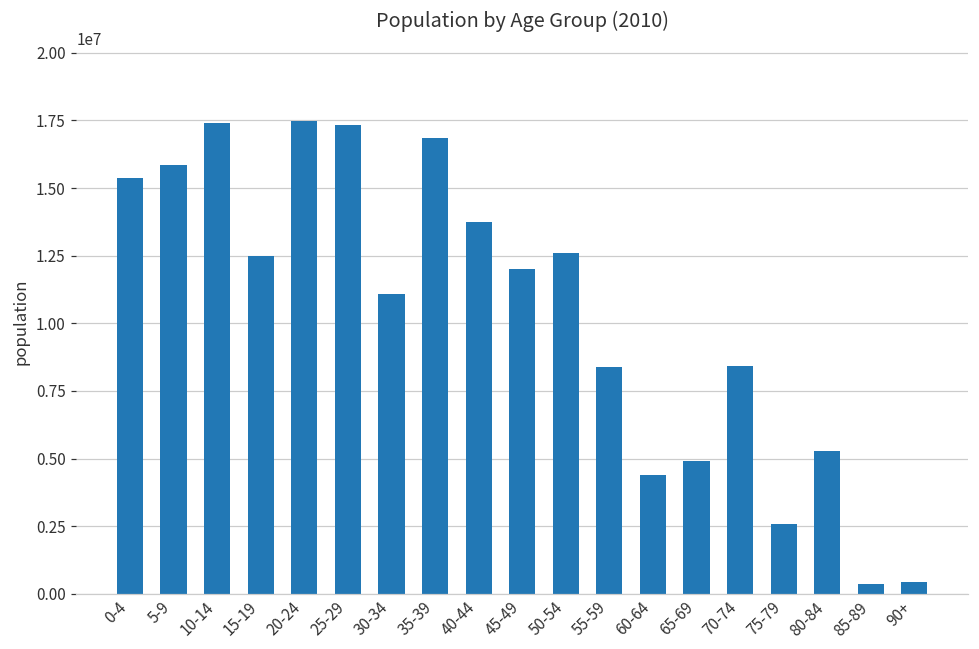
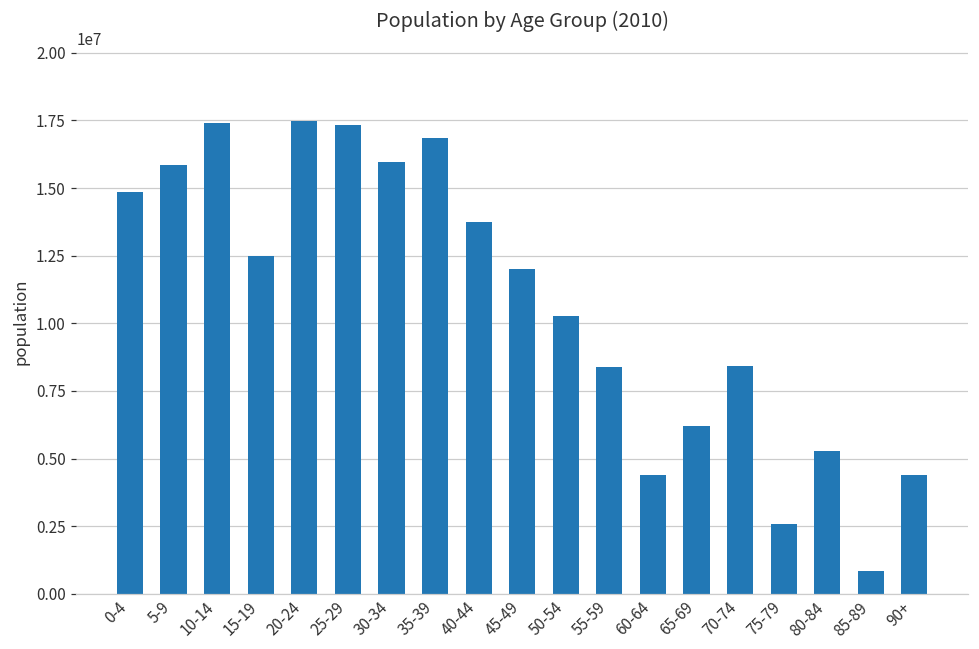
0-4: 15400000 -> 14900000
30-34: 11100000 -> 16000000
50-54: 12600000 -> 10300000
65-69: 4900000 -> 6200000
85-89: 400000 -> 800000
90+: 500000 -> 4400000
